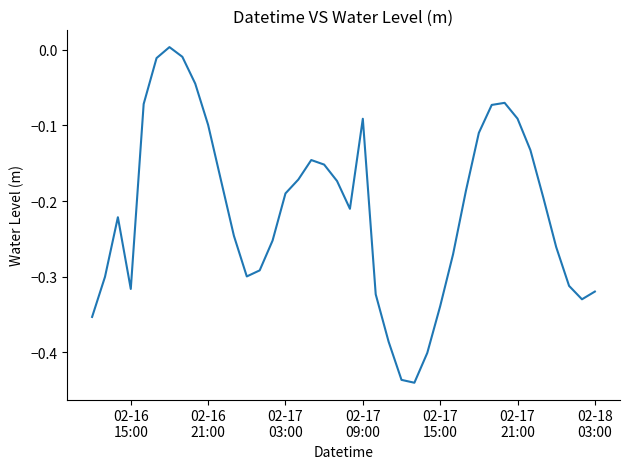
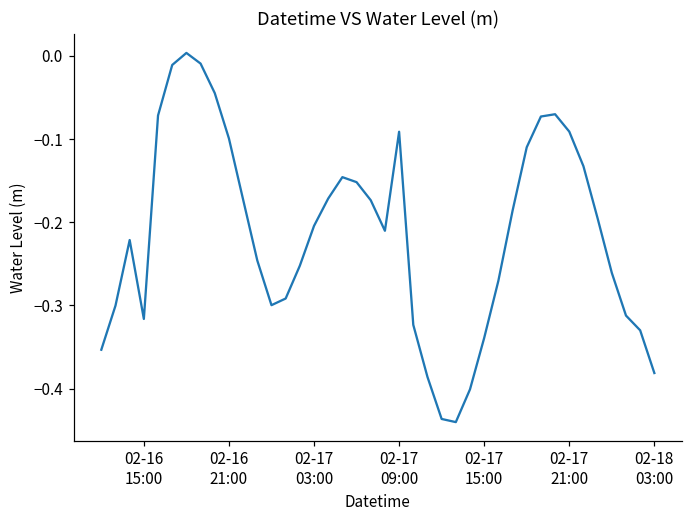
02-17 03:00: -0.19 -> -0.20
02-18 03:00: -0.32 -> -0.38
